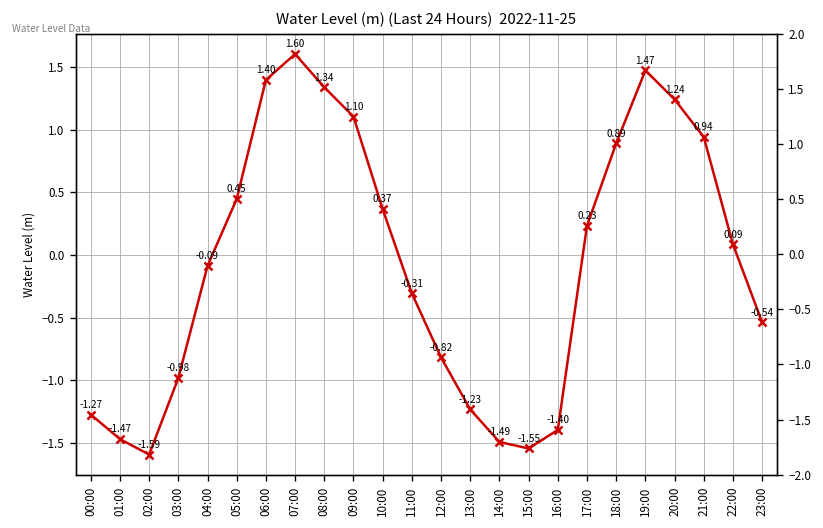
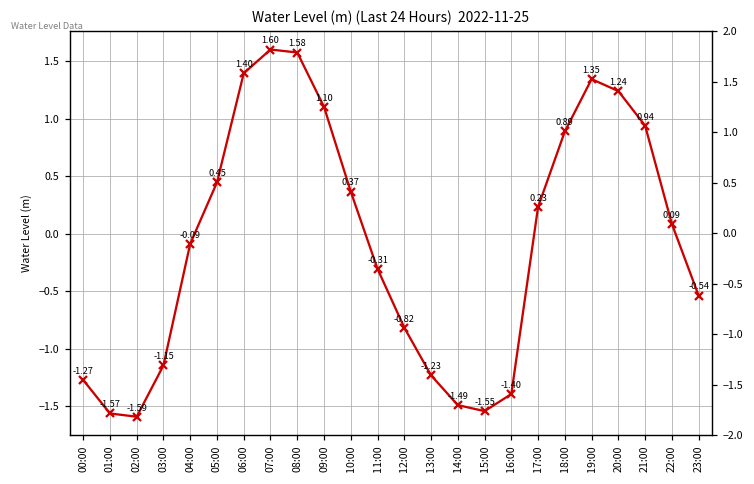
01:00: -1.47 -> -1.57
03:00: -0.98 -> -1.15
08:00: 1.34 -> 1.58
19:00: 1.47 -> 1.35
